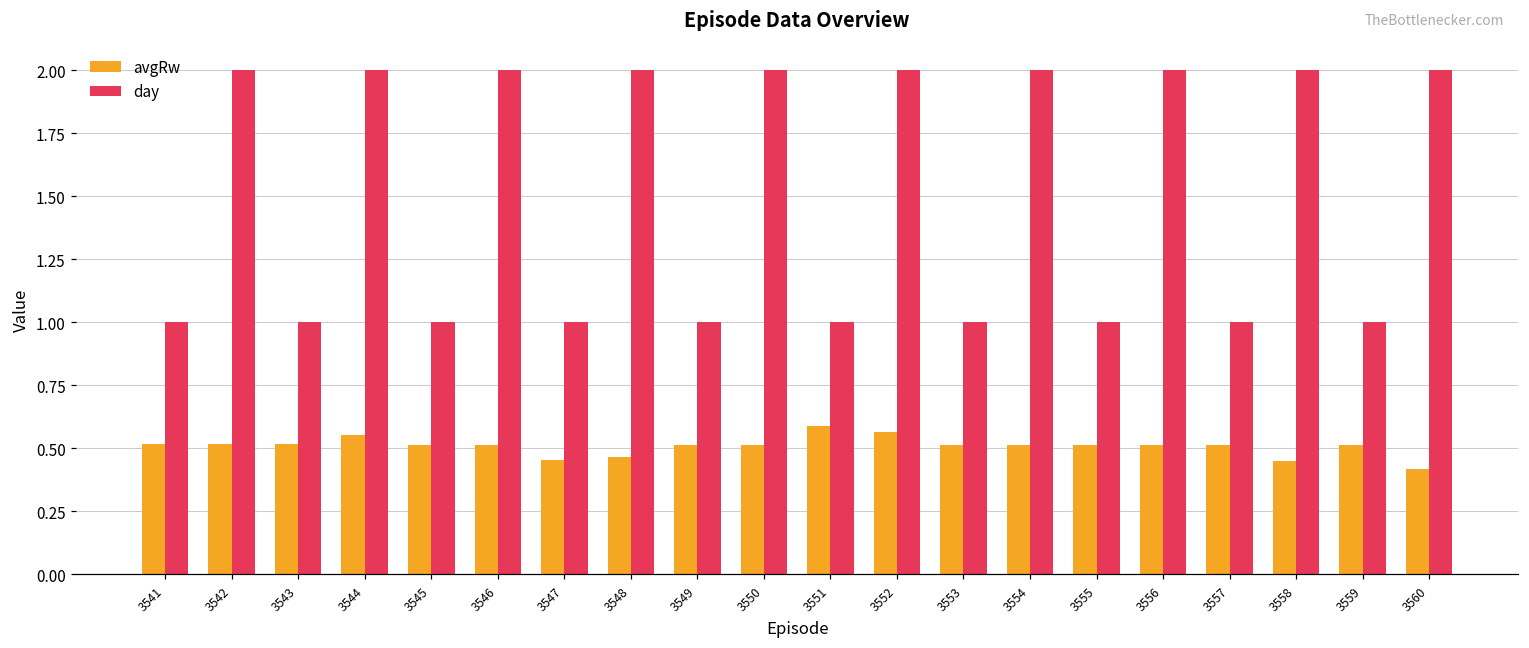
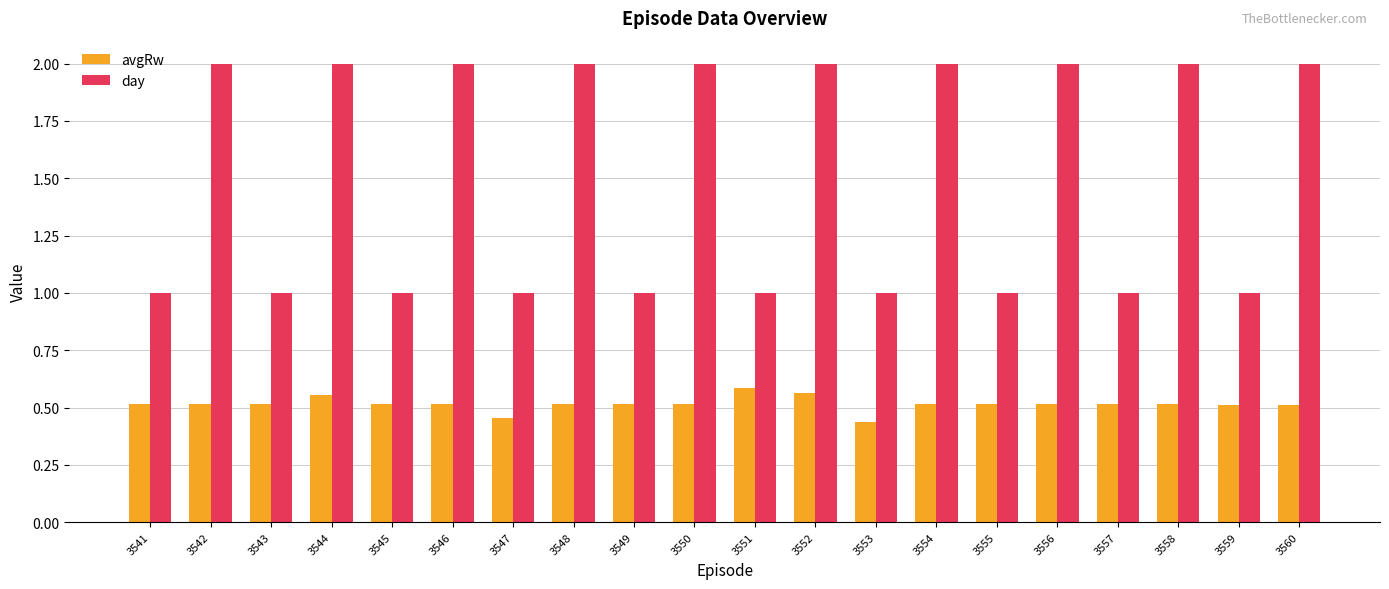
avgRw, 3548: 0.46 -> 0.51
avgRw, 3553: 0.51 -> 0.44
avgRw, 3558: 0.45 -> 0.51
avgRw, 3560: 0.42 -> 0.51
